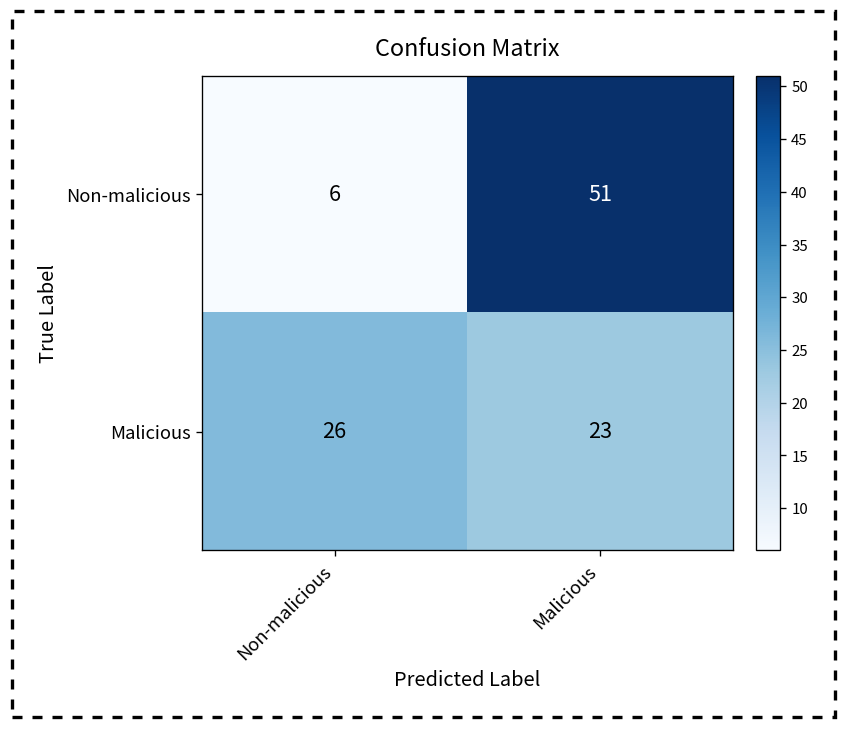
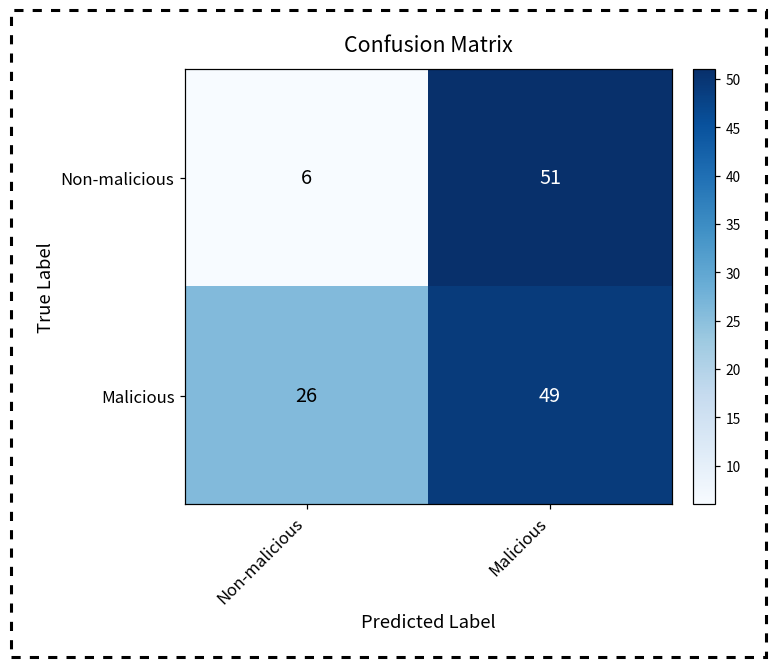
Malicious, Malicious: 23 -> 49
